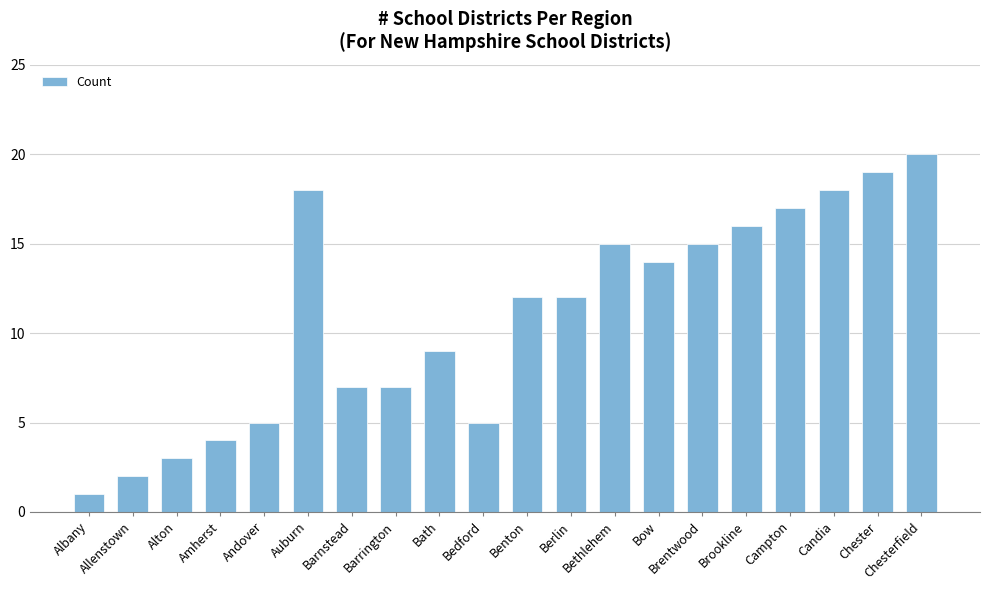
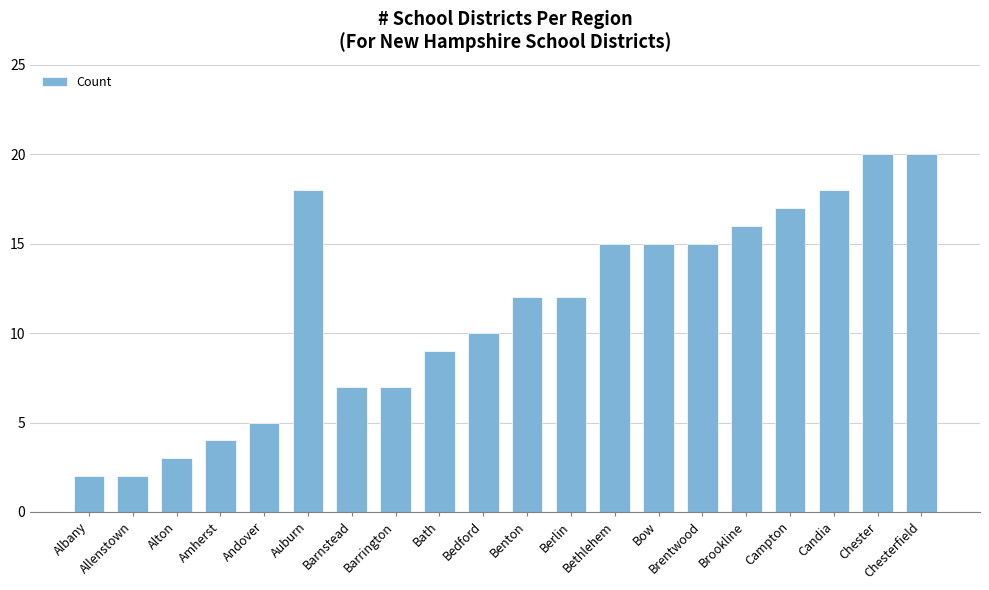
Albany: 1 -> 2
Bedford: 5 -> 10
Bow: 14 -> 15
Chester: 19 -> 20
